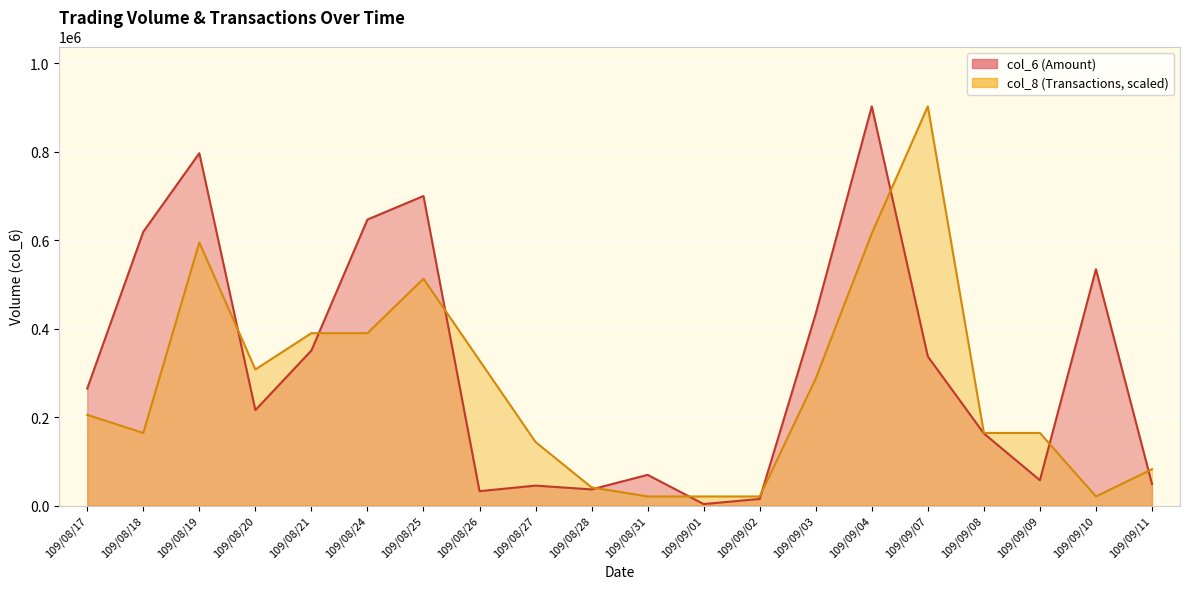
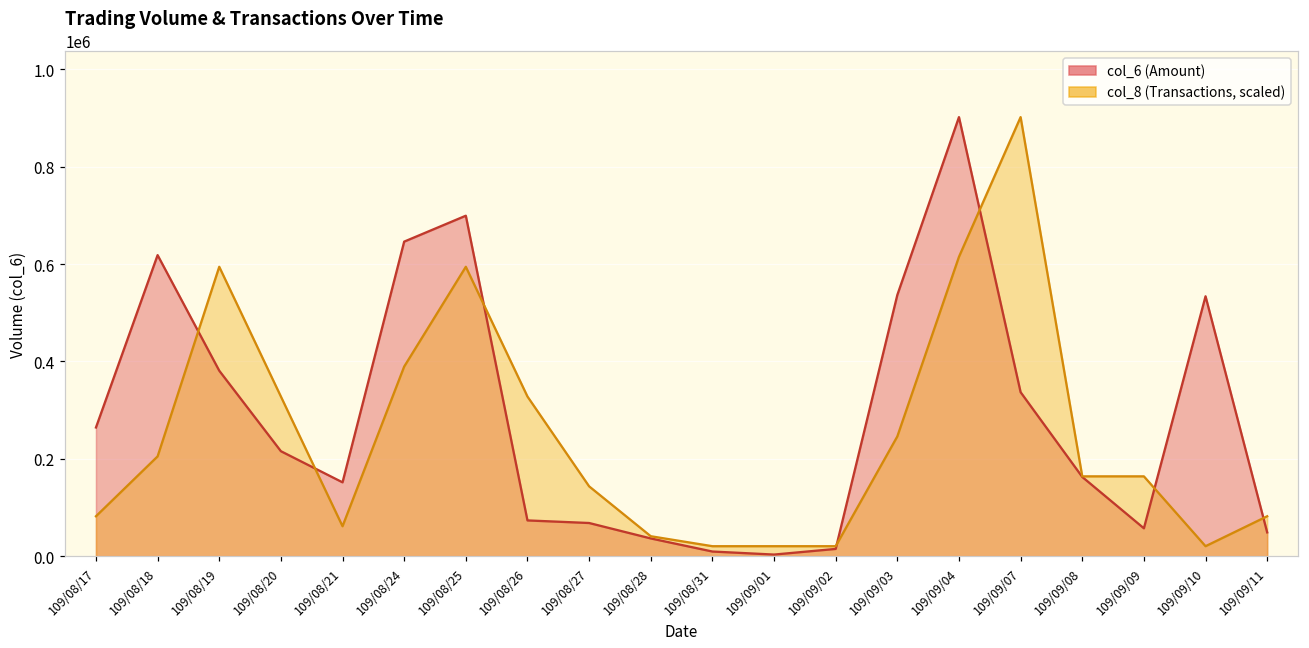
col_8 (Transactions, scaled), 109/08/17: 210000 -> 80000
col_8 (Transactions, scaled), 109/08/18: 160000 -> 210000
col_6 (Amount), 109/08/19: 800000 -> 380000
col_8 (Transactions, scaled), 109/08/20: 310000 -> 330000
col_6 (Amount), 109/08/21: 350000 -> 150000
col_8 (Transactions, scaled), 109/08/21: 390000 -> 60000
col_8 (Transactions, scaled), 109/08/25: 510000 -> 590000
col_6 (Amount), 109/08/26: 30000 -> 70000
col_6 (Amount), 109/08/27: 40000 -> 70000
col_6 (Amount), 109/08/31: 70000 -> 10000
col_6 (Amount), 109/09/03: 430000 -> 540000
col_8 (Transactions, scaled), 109/09/03: 290000 -> 250000
